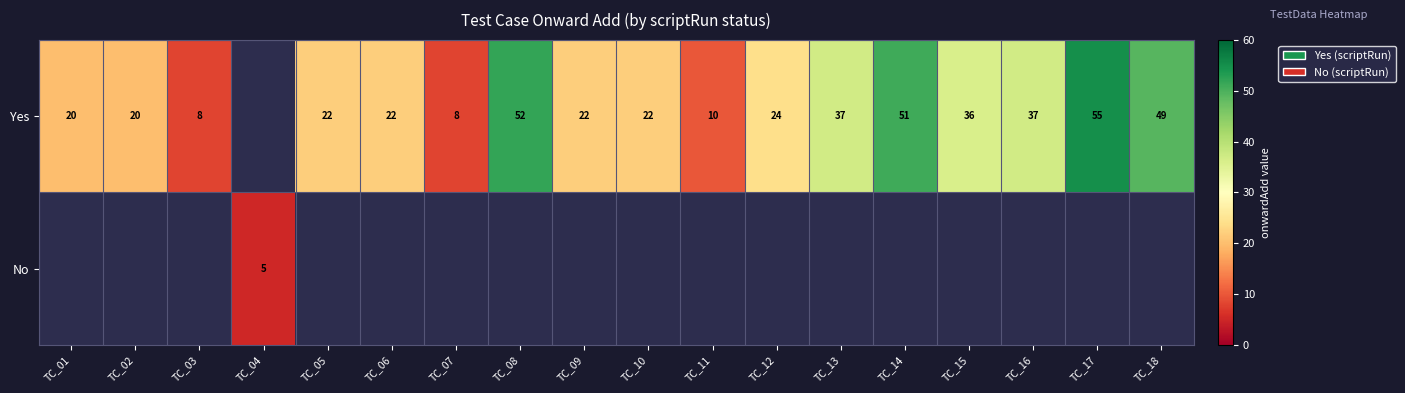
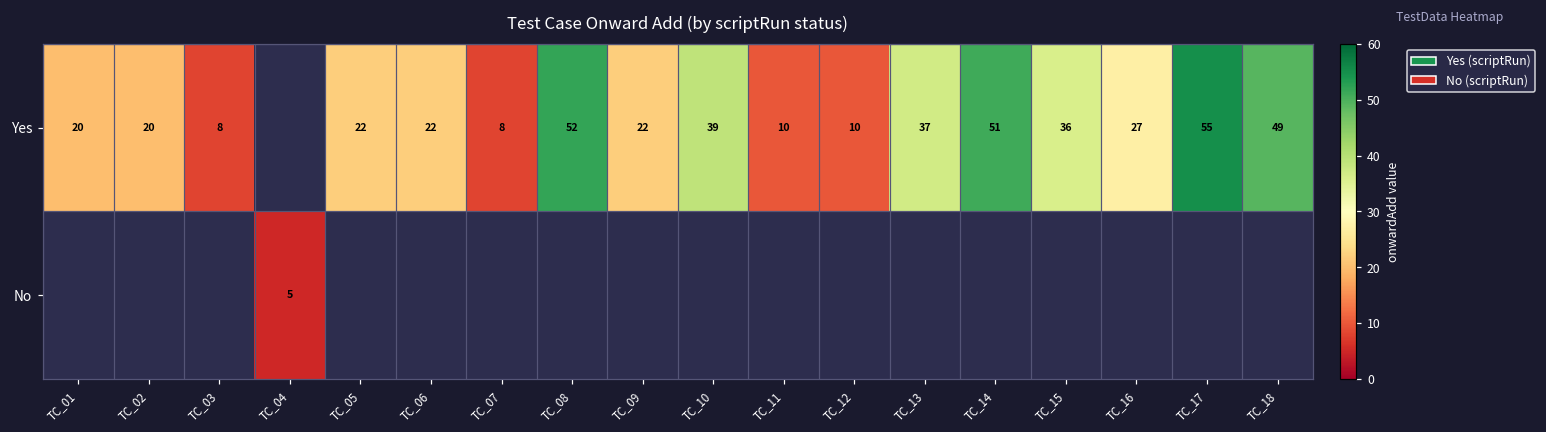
Yes, TC_10: 22 -> 39
Yes, TC_12: 24 -> 10
Yes, TC_16: 37 -> 27
